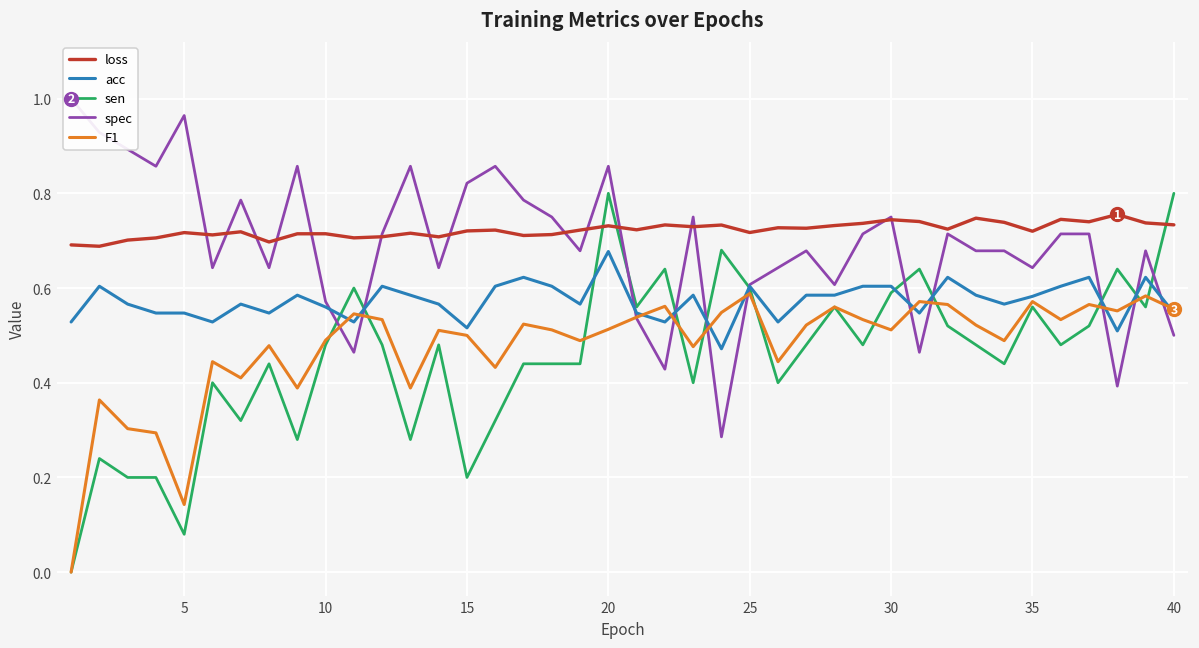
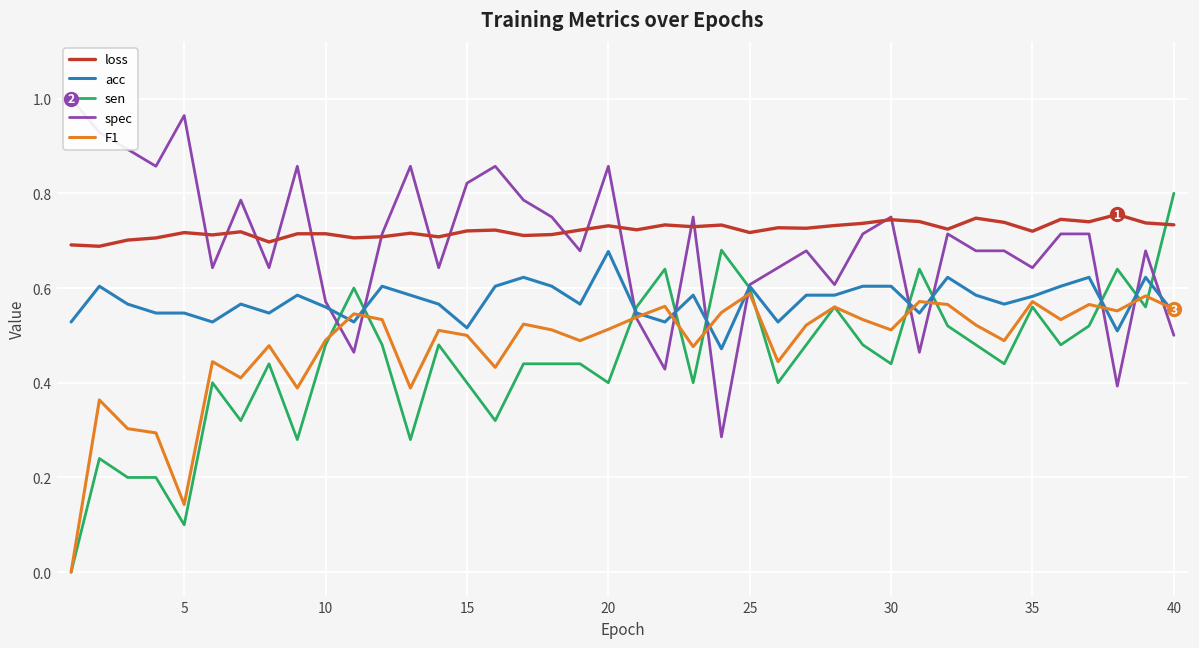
sen, 5: 0.08 -> 0.10
sen, 15: 0.2 -> 0.4
sen, 20: 0.8 -> 0.4
sen, 30: 0.59 -> 0.44
